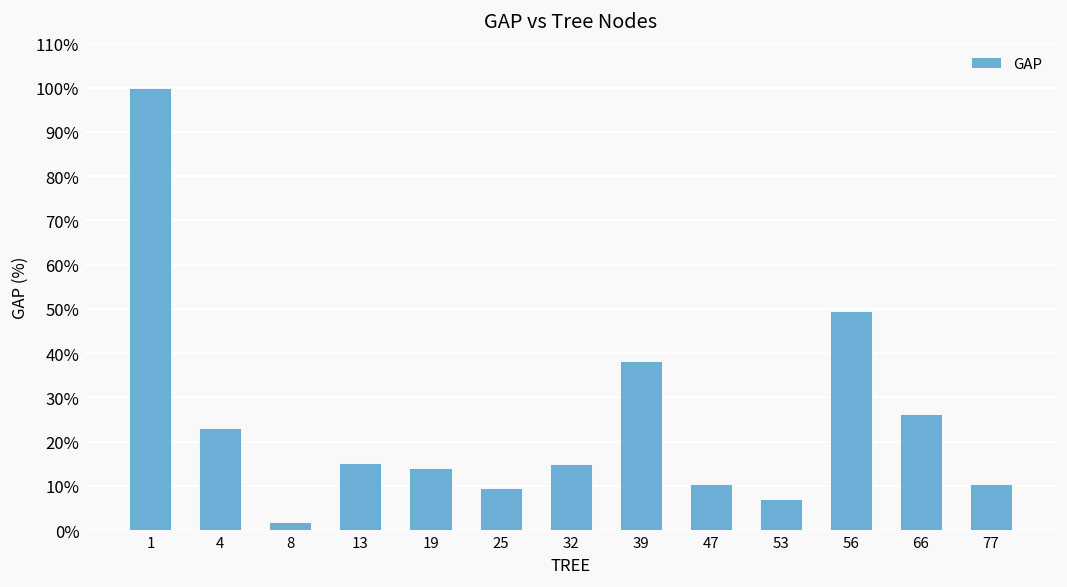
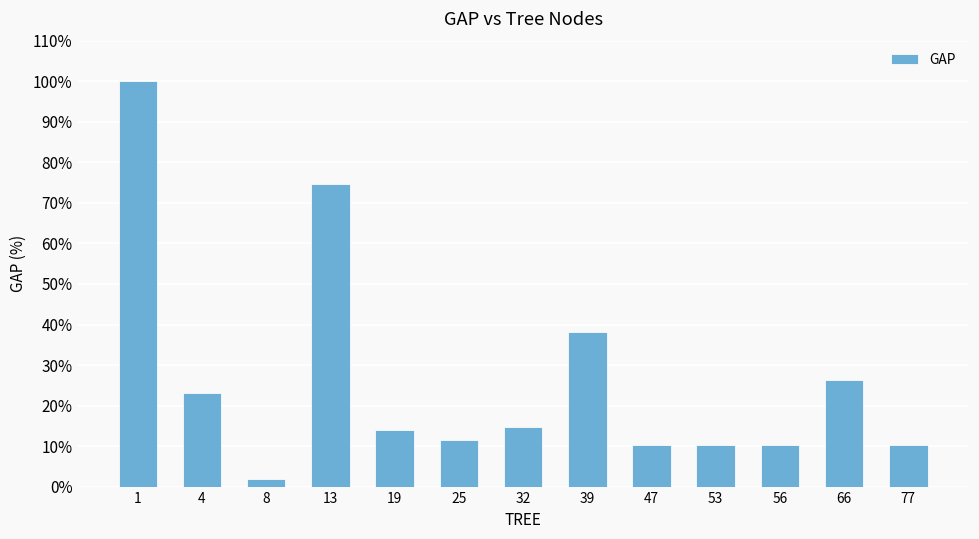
13: 15% -> 75%
25: 9% -> 12%
53: 7% -> 10%
56: 50% -> 10%
